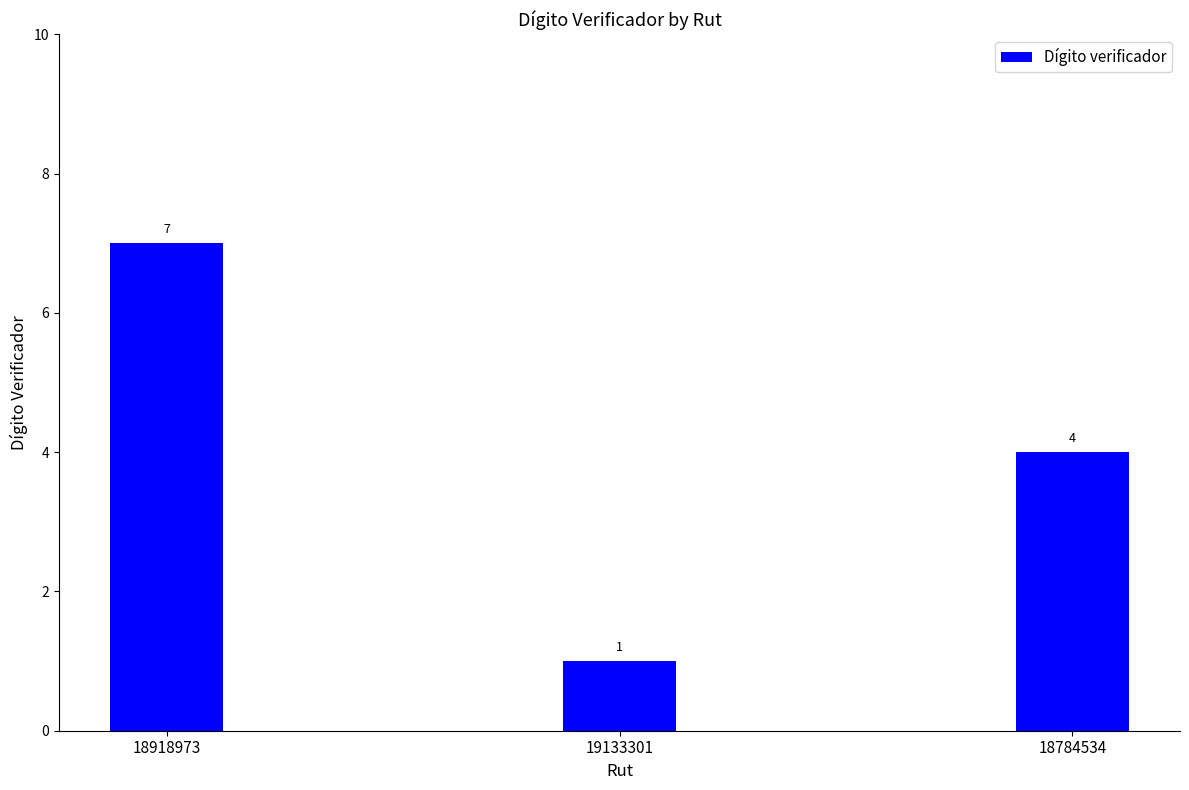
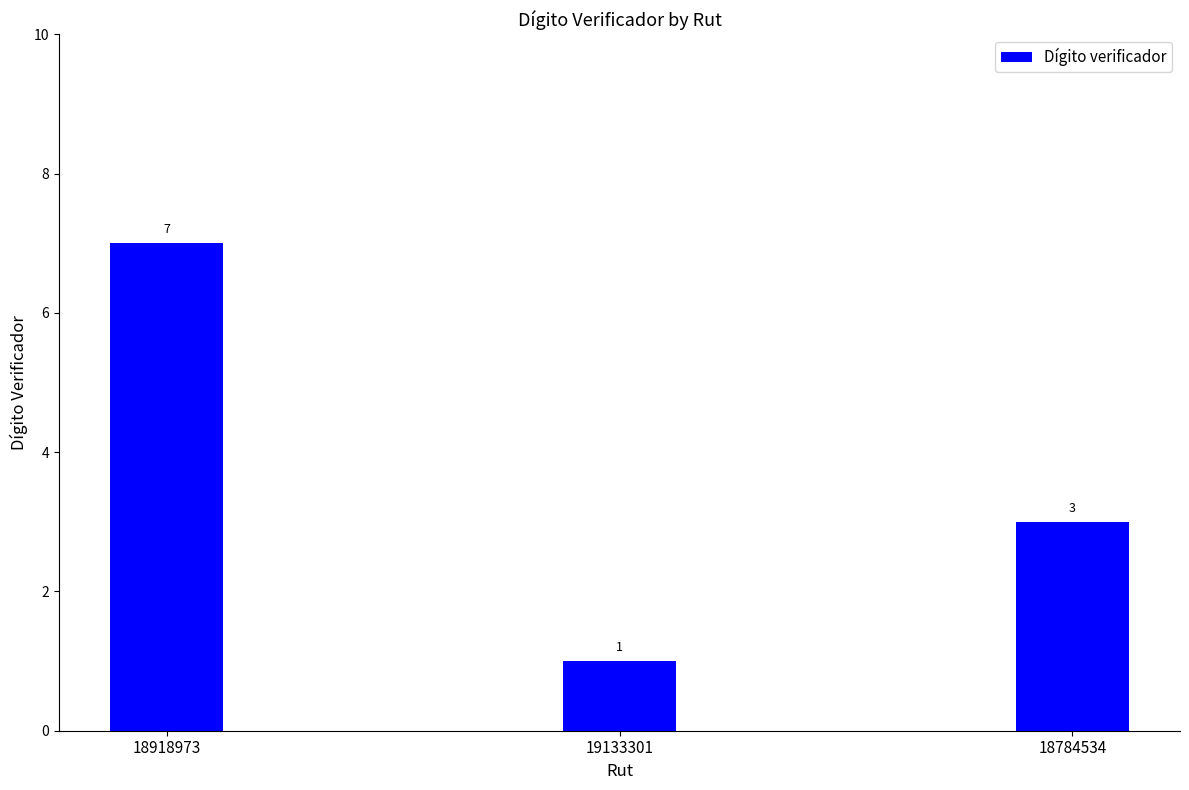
18784534: 4 -> 3
